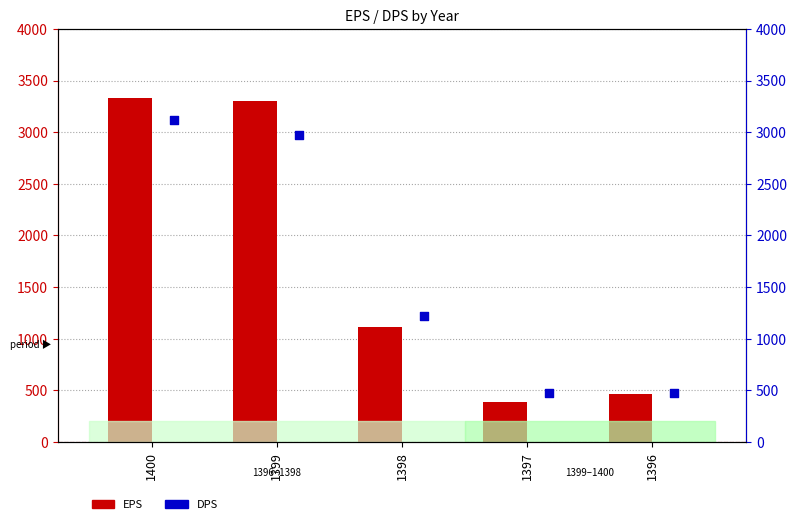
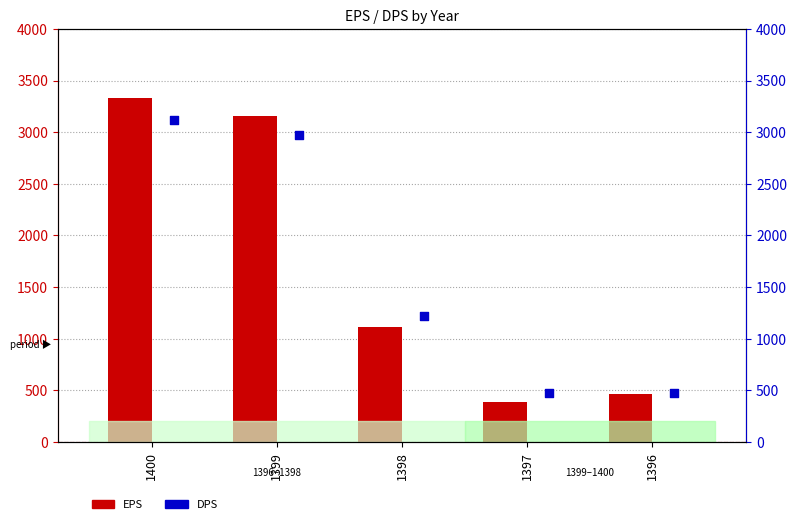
EPS, 1399: 3310 -> 3150
